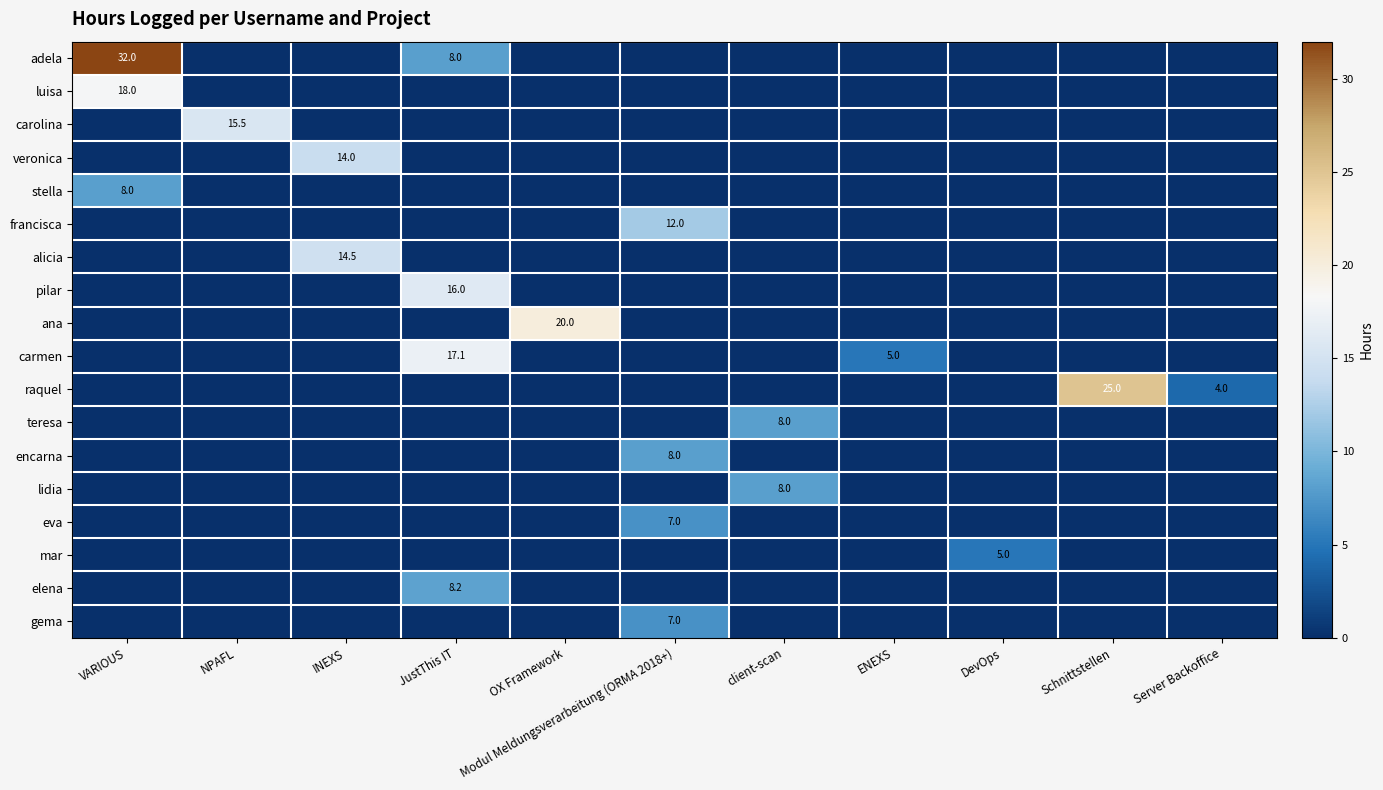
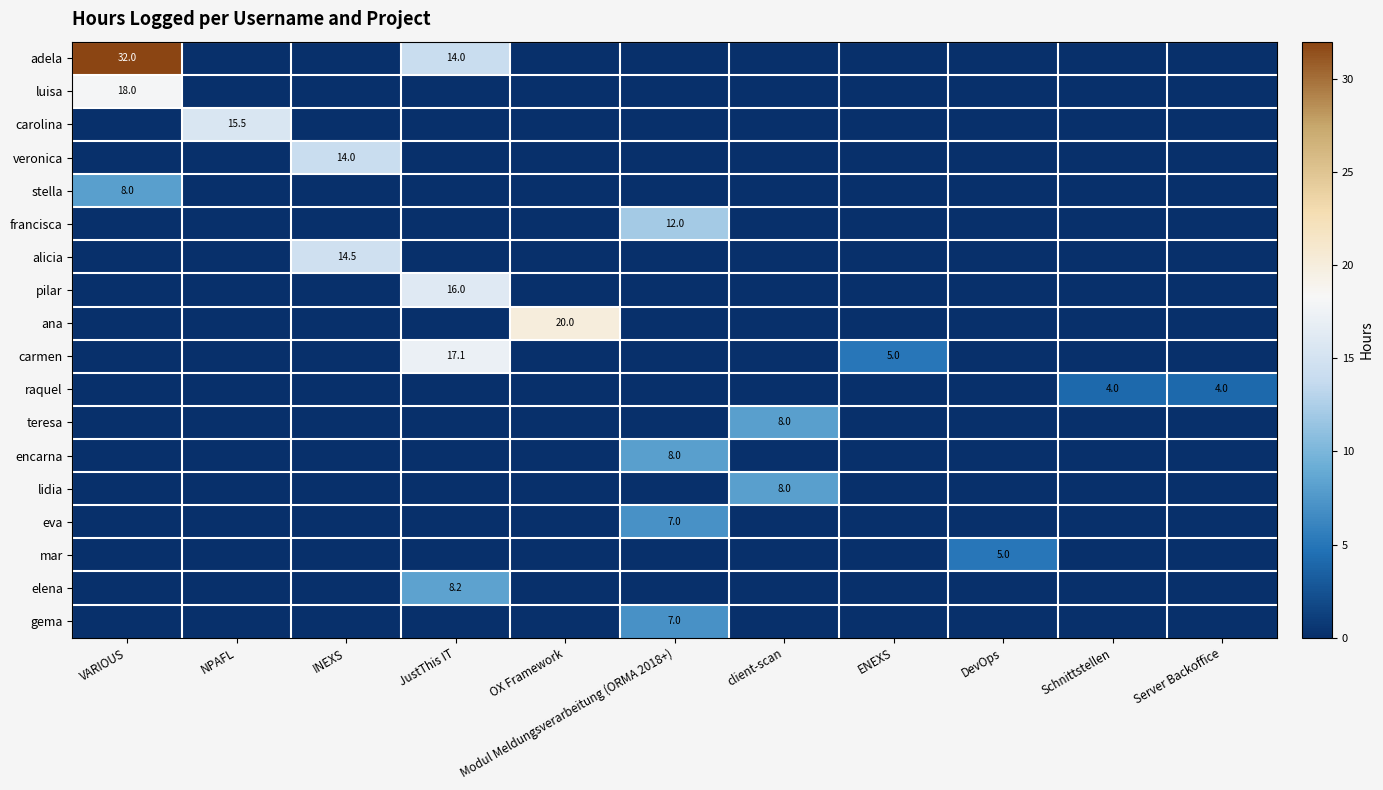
adela, JustThis IT: 8.0 -> 14.0
raquel, Schnittstellen: 25.0 -> 4.0
